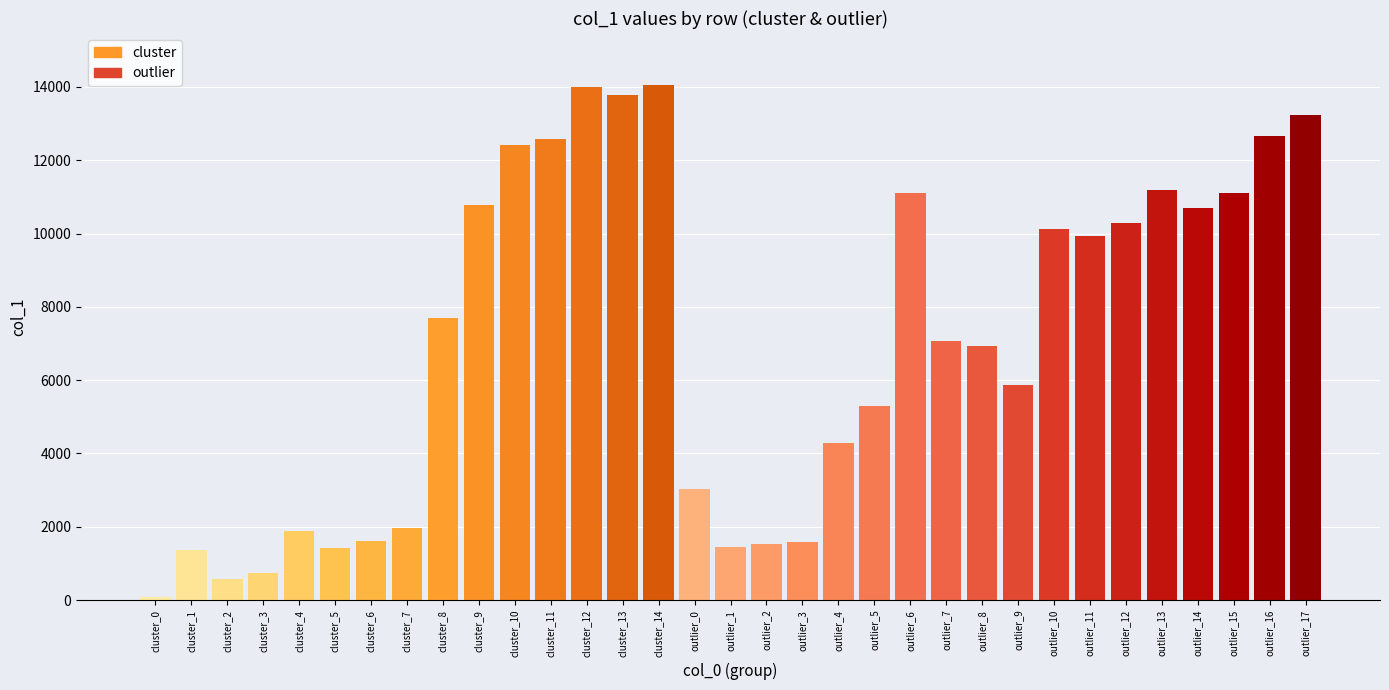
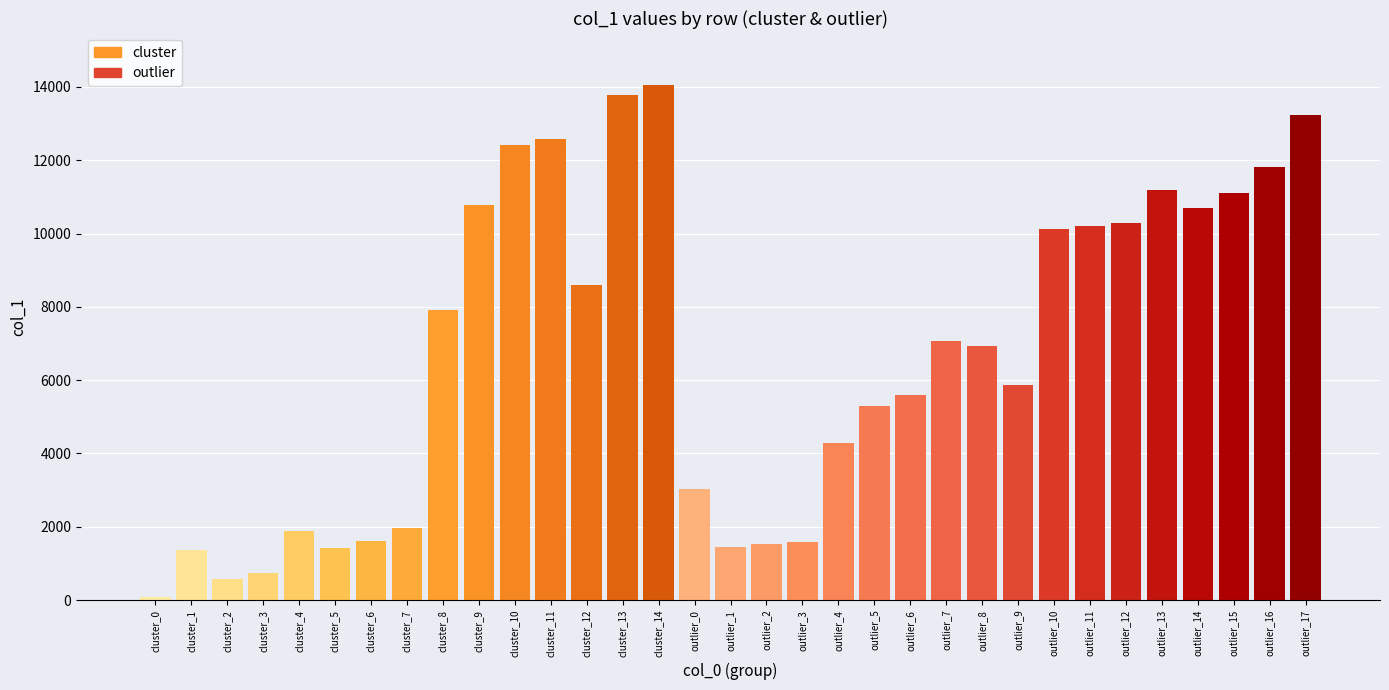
cluster_8: 7700 -> 7900
cluster_12: 14000 -> 8600
outlier_6: 11100 -> 5600
outlier_11: 9900 -> 10200
outlier_16: 12700 -> 11800
